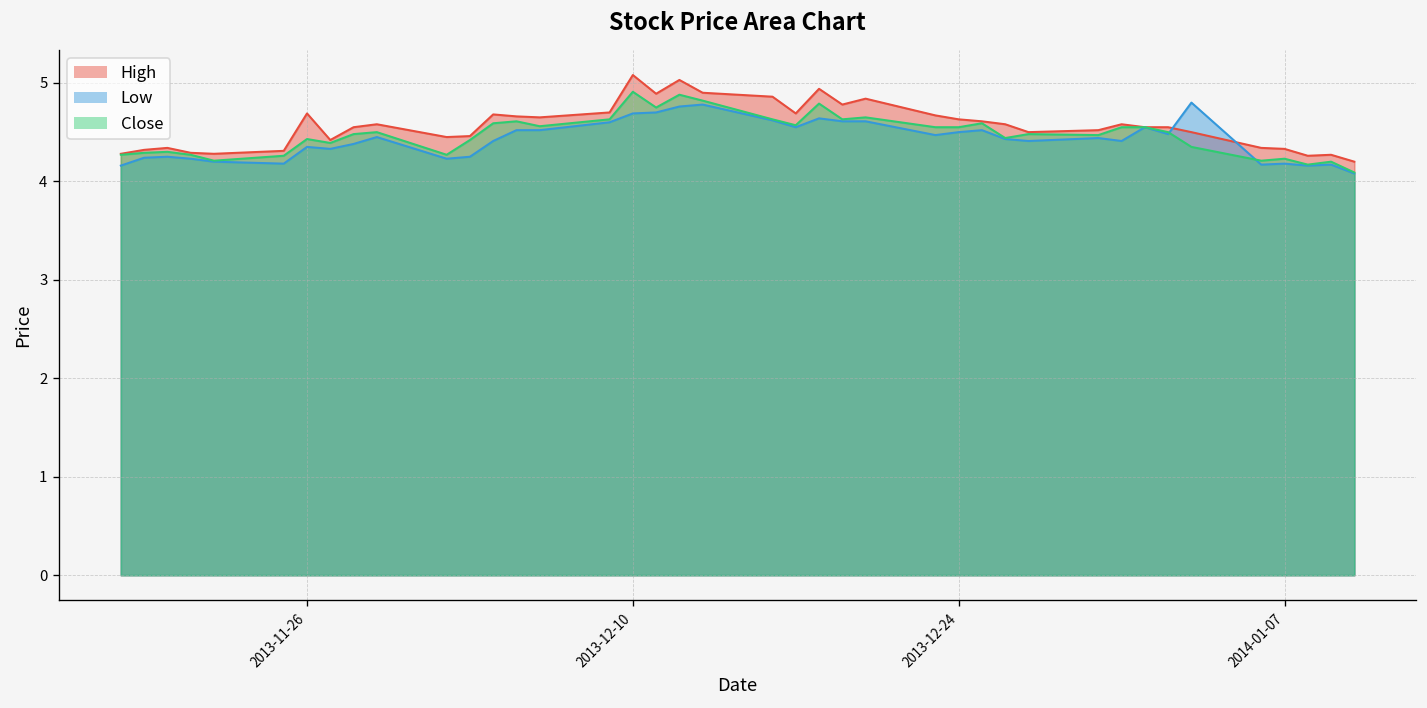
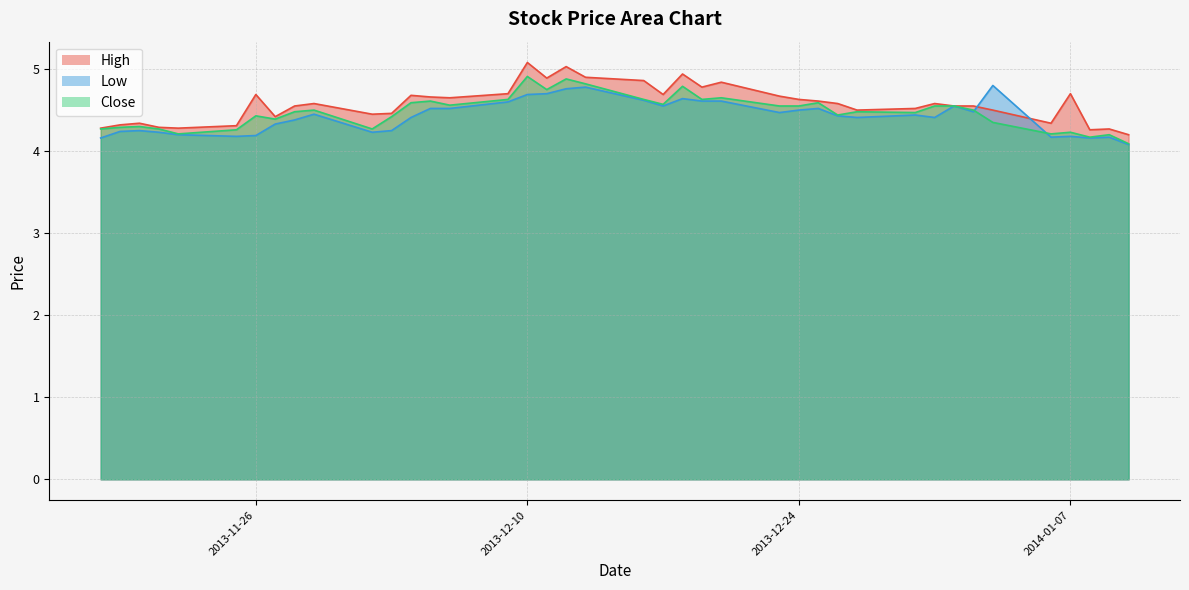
Low, 2013-11-26: 4.4 -> 4.2
High, 2014-01-07: 4.3 -> 4.7
